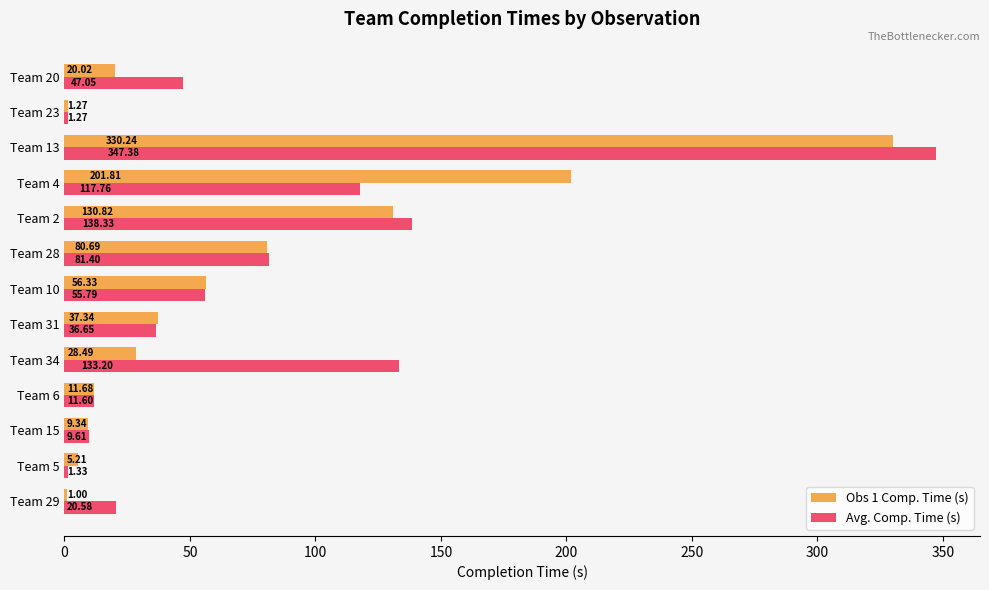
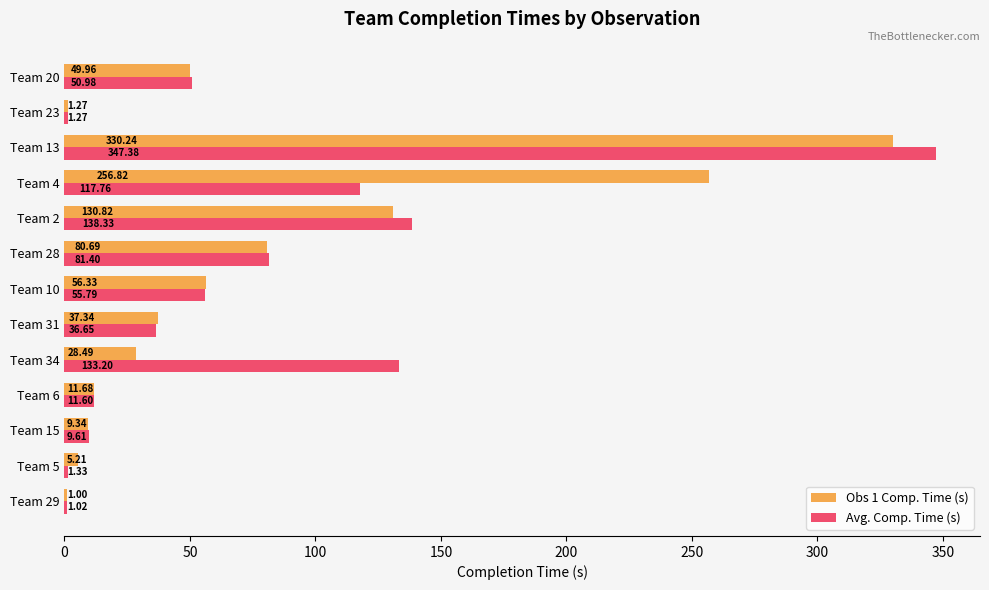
Obs 1 Comp. Time (s), Team 20: 20.02 -> 49.96
Avg. Comp. Time (s), Team 20: 47.05 -> 50.98
Obs 1 Comp. Time (s), Team 4: 201.81 -> 256.82
Avg. Comp. Time (s), Team 29: 20.58 -> 1.02
